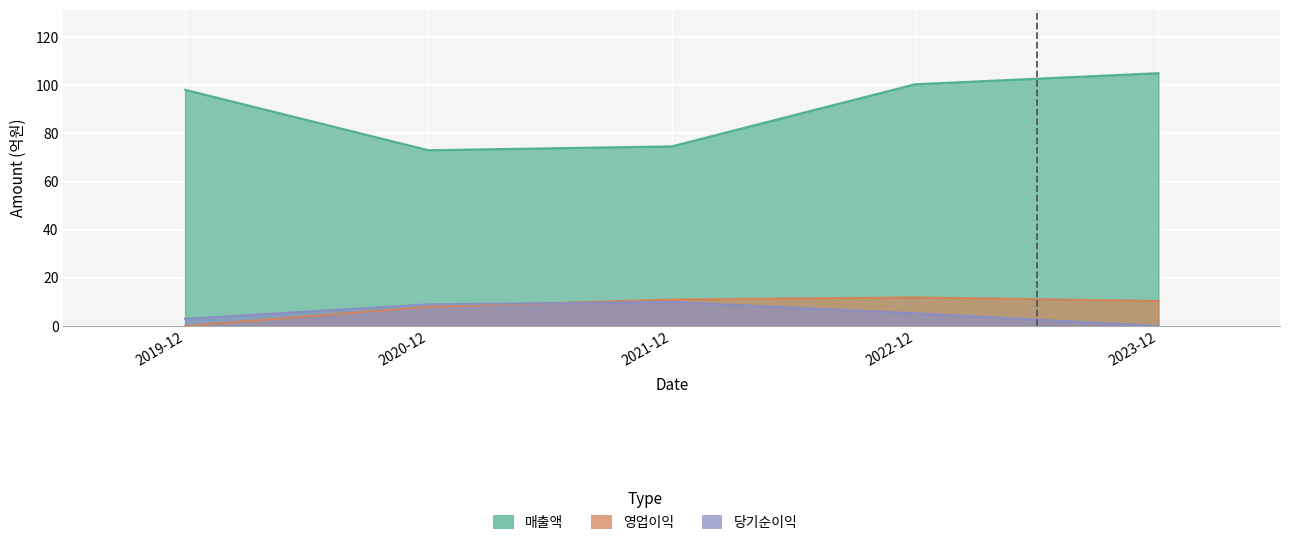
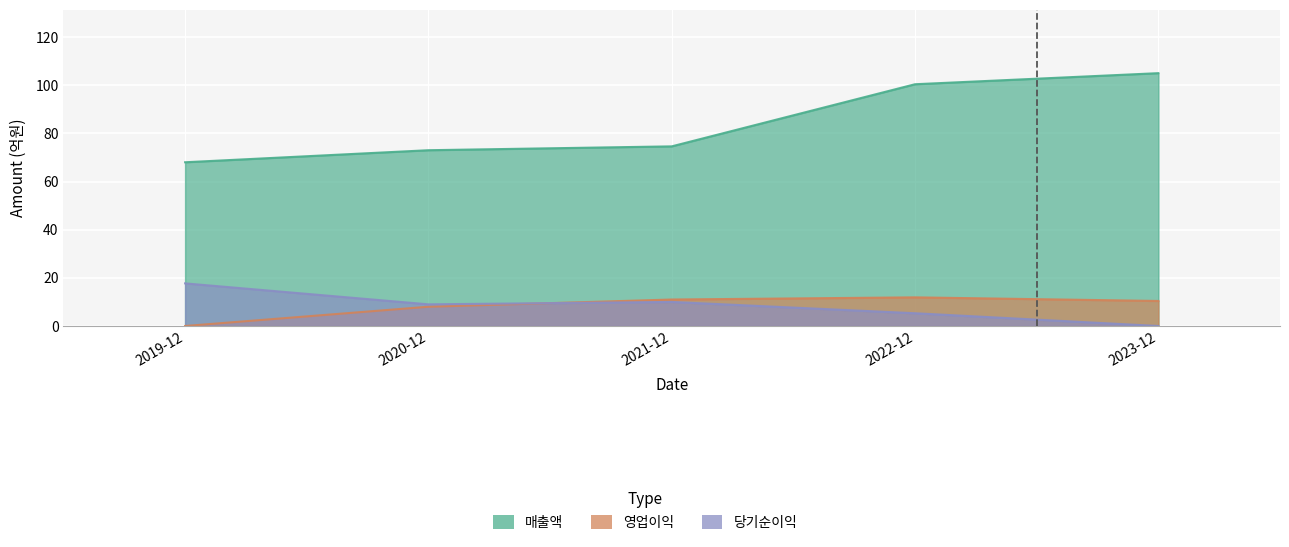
매출액, 2019-12: 98 -> 68
당기순이익, 2019-12: 3 -> 18
